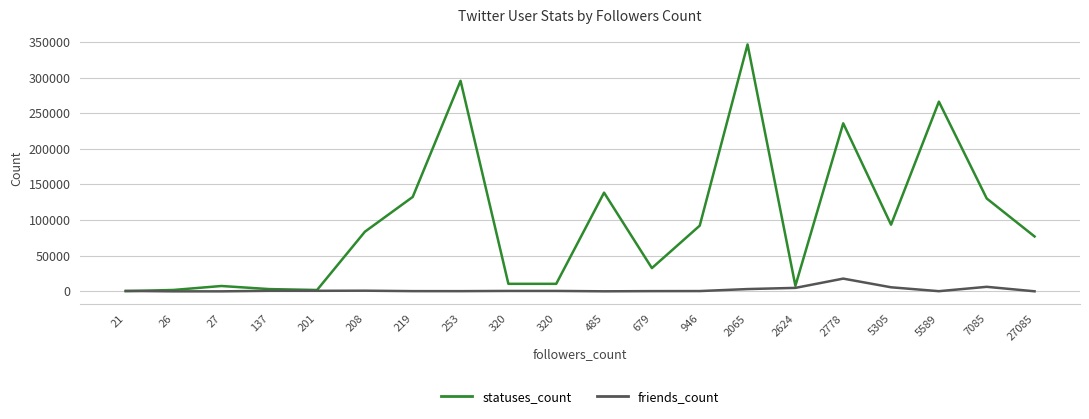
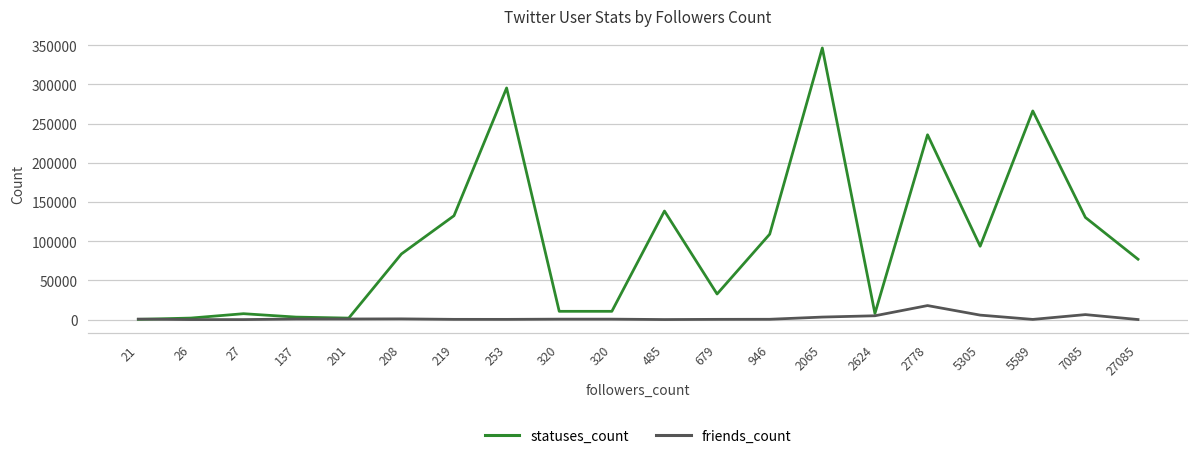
statuses_count, 946: 90000 -> 110000
